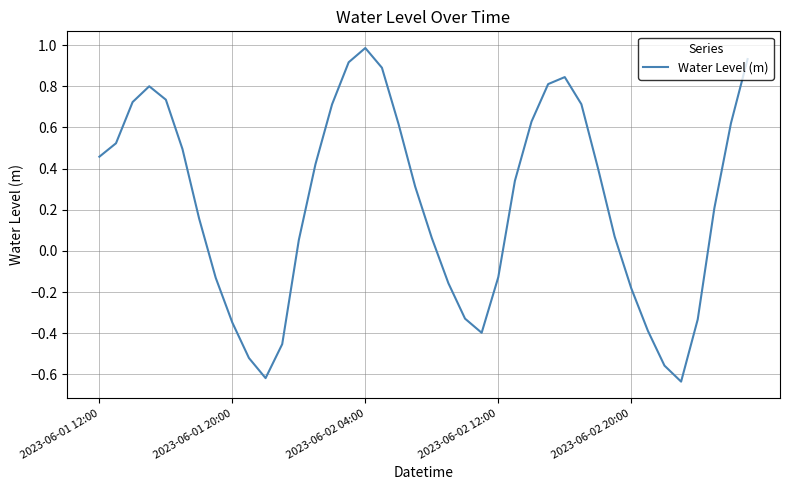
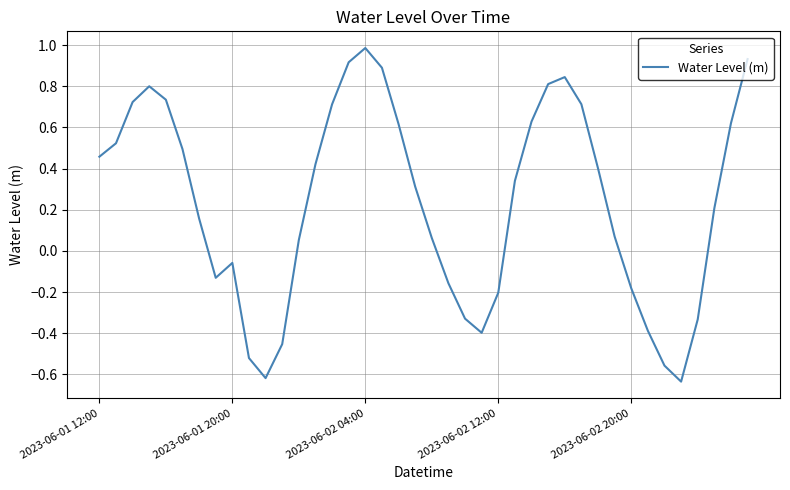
2023-06-01 20:00: -0.35 -> -0.06
2023-06-02 12:00: -0.13 -> -0.20
